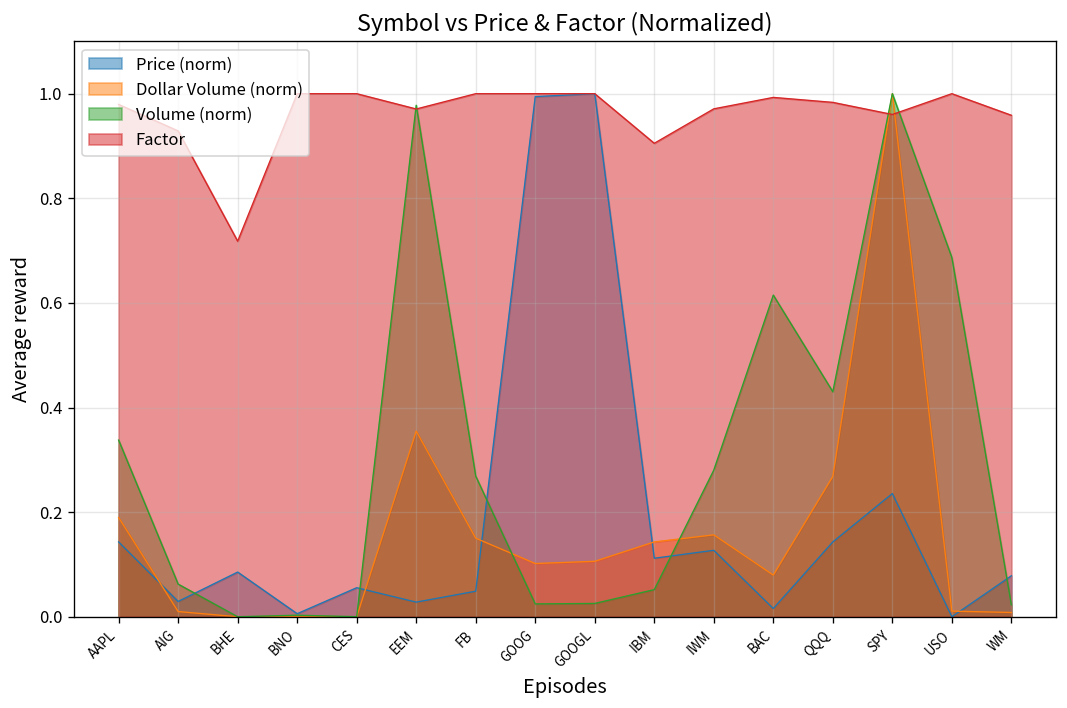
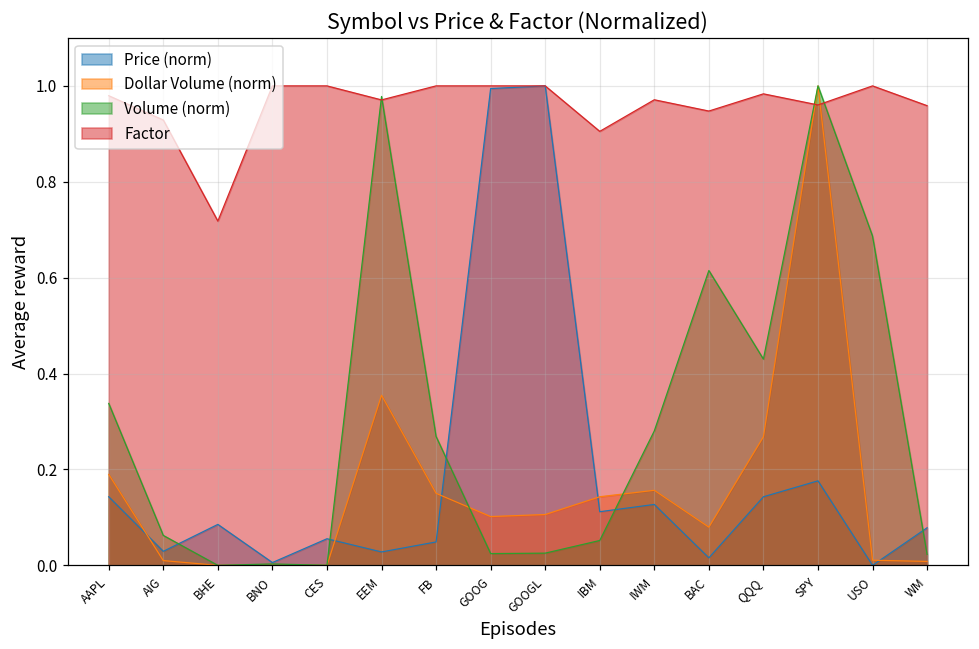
Factor, BAC: 0.99 -> 0.95
Price (norm), SPY: 0.24 -> 0.18
